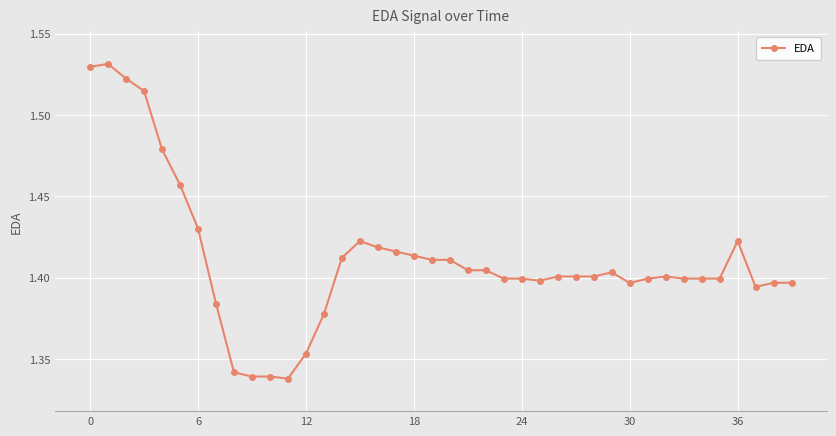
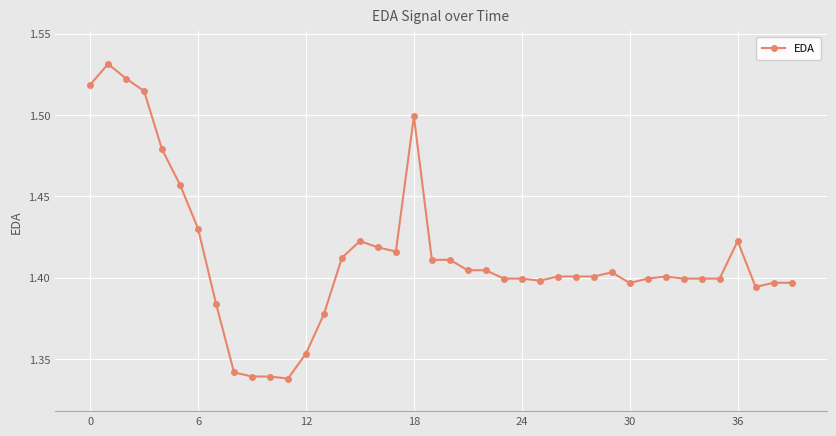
0: 1.530 -> 1.519
18: 1.414 -> 1.499
